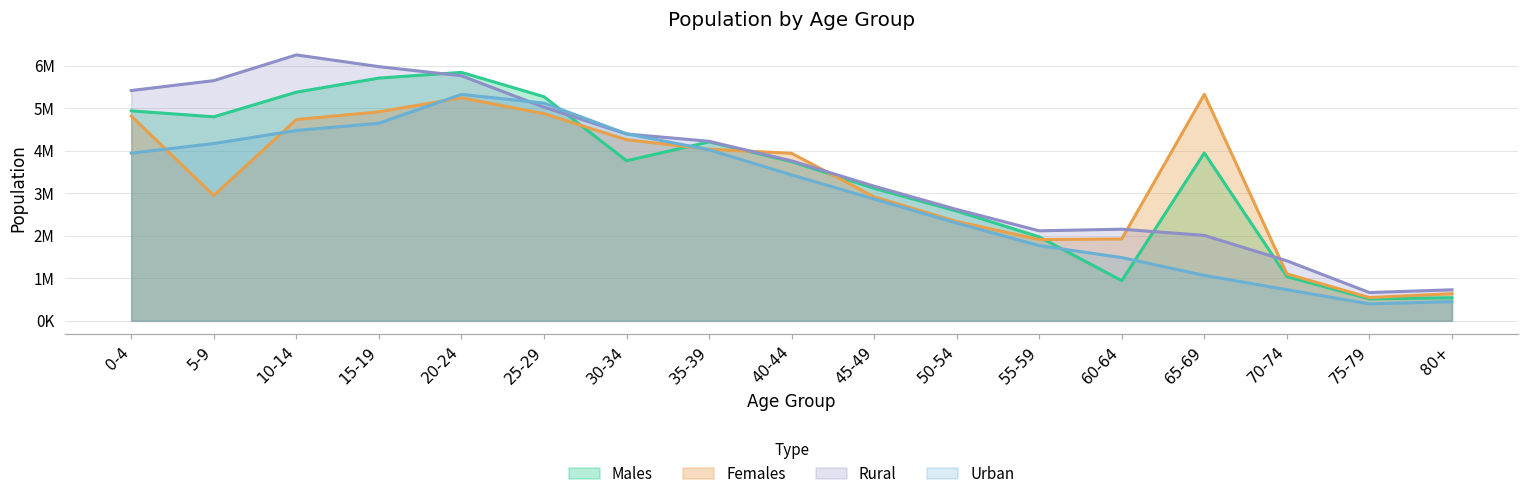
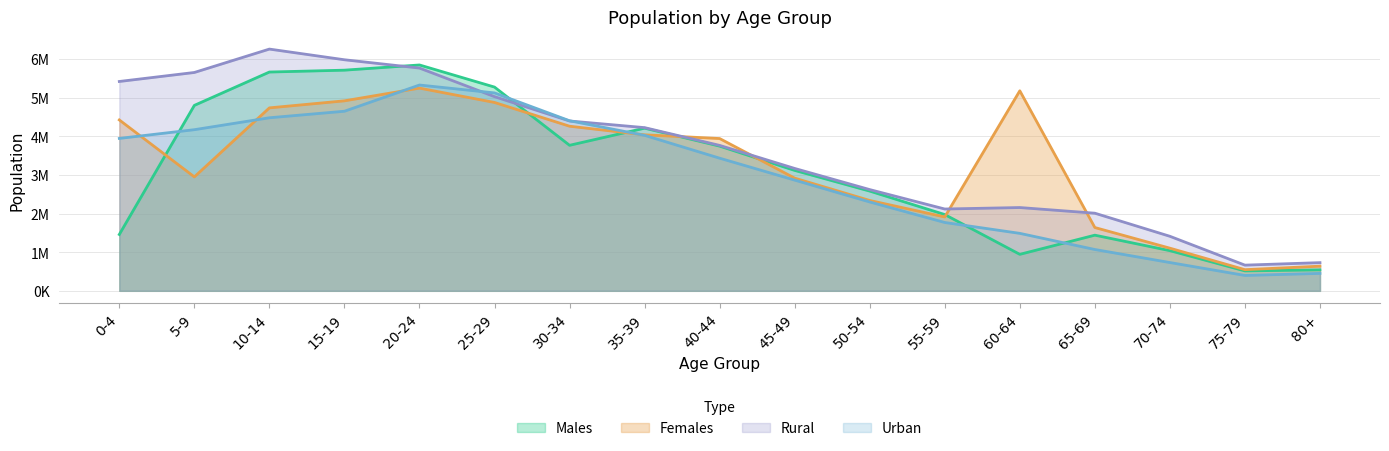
Males, 0-4: 4900000 -> 1500000
Females, 0-4: 4800000 -> 4400000
Males, 10-14: 5400000 -> 5700000
Females, 60-64: 1900000 -> 5200000
Males, 65-69: 3900000 -> 1400000
Females, 65-69: 5300000 -> 1600000
